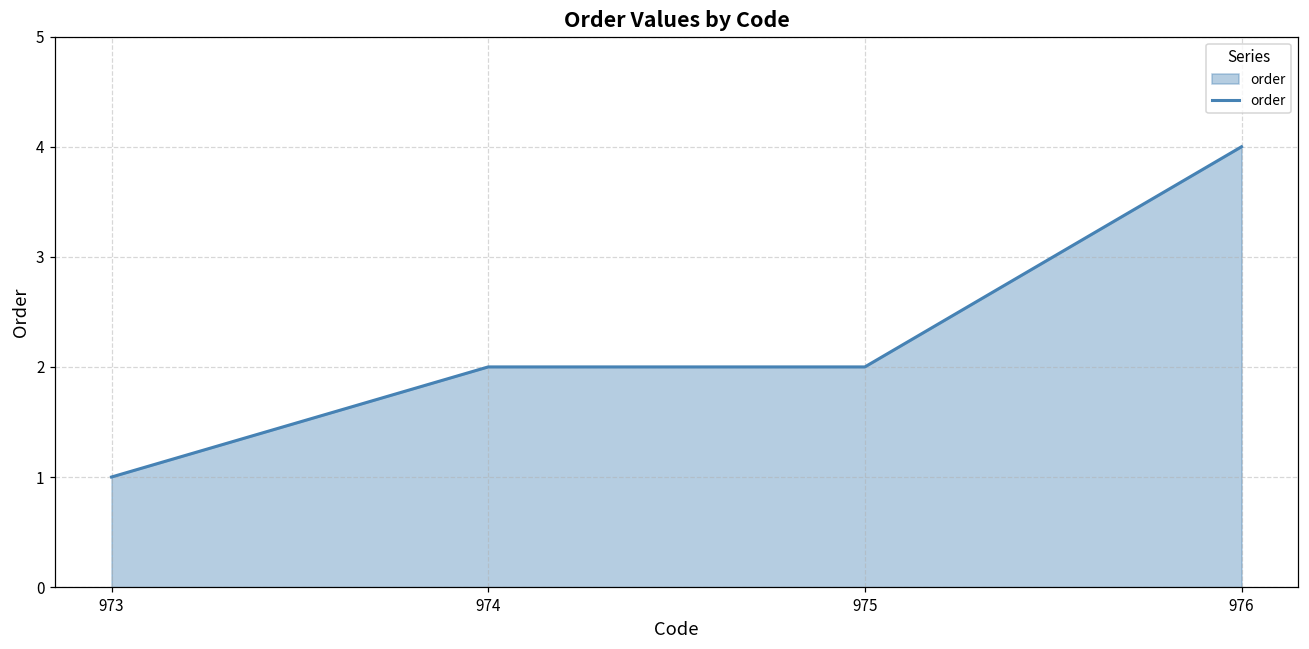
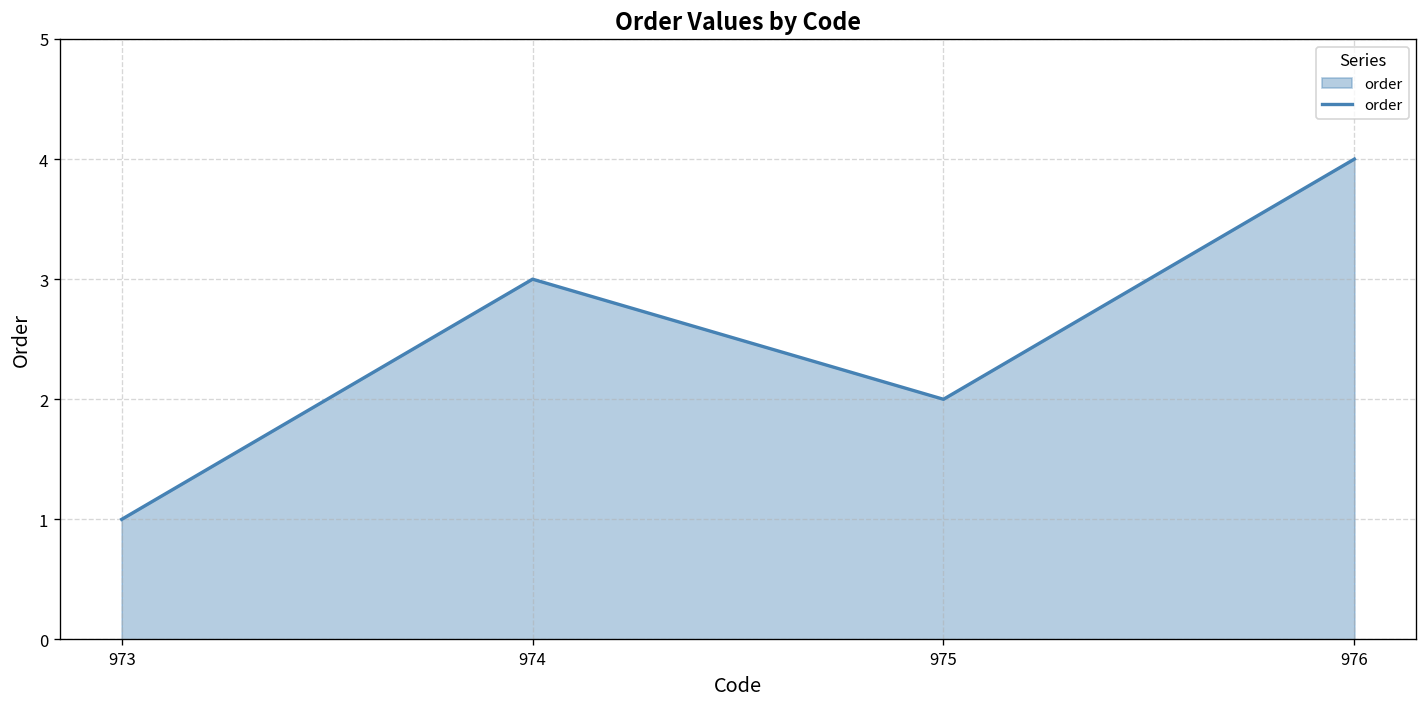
974: 2 -> 3
